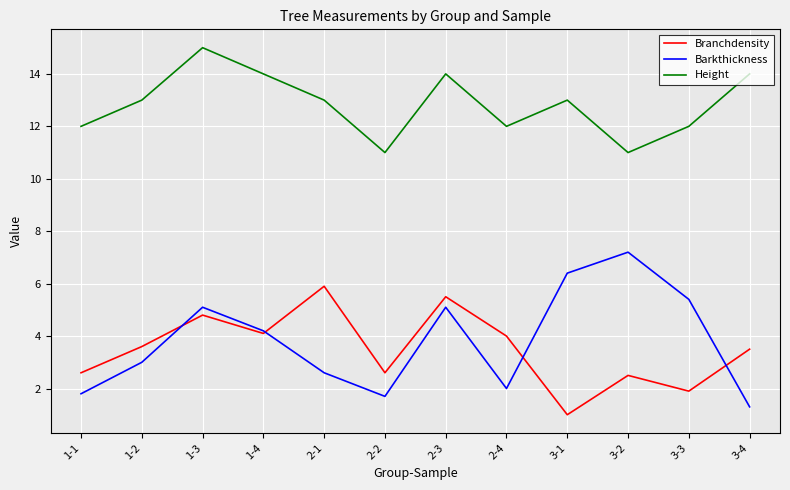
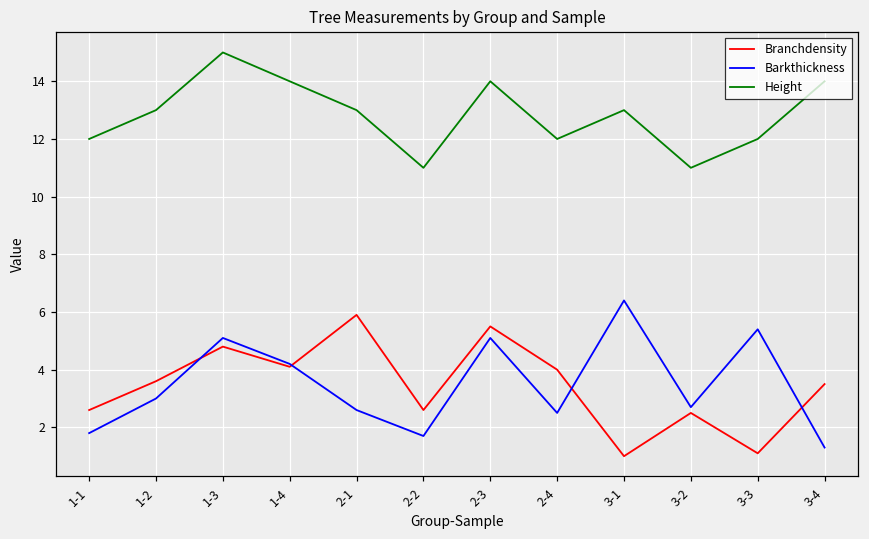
Barkthickness, 2-4: 2.0 -> 2.5
Barkthickness, 3-2: 7.2 -> 2.7
Branchdensity, 3-3: 1.9 -> 1.1
